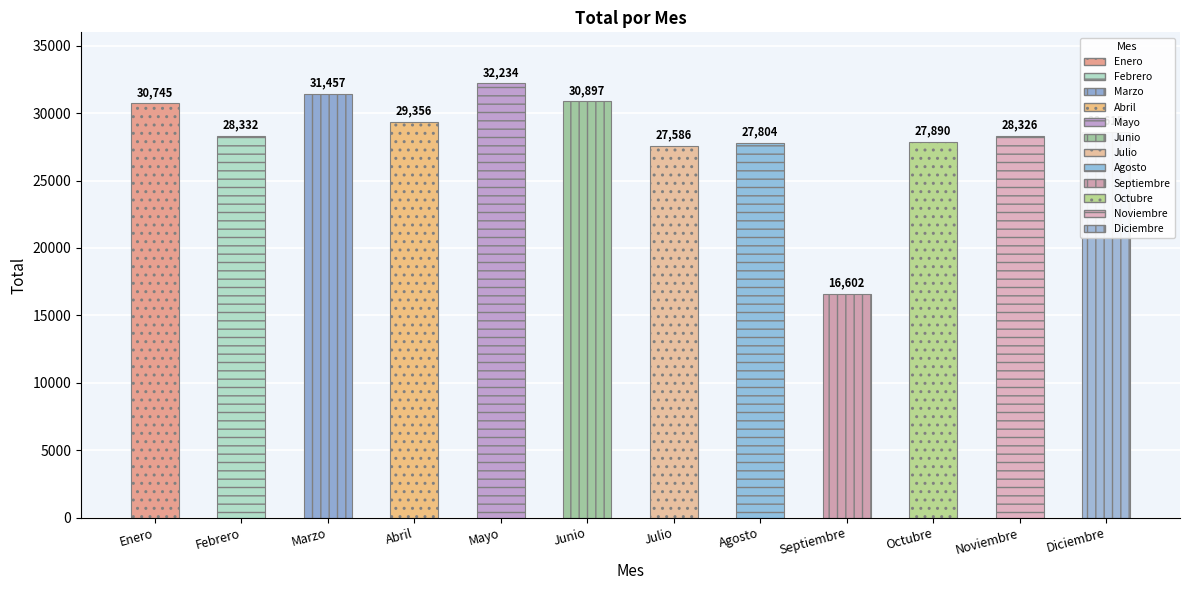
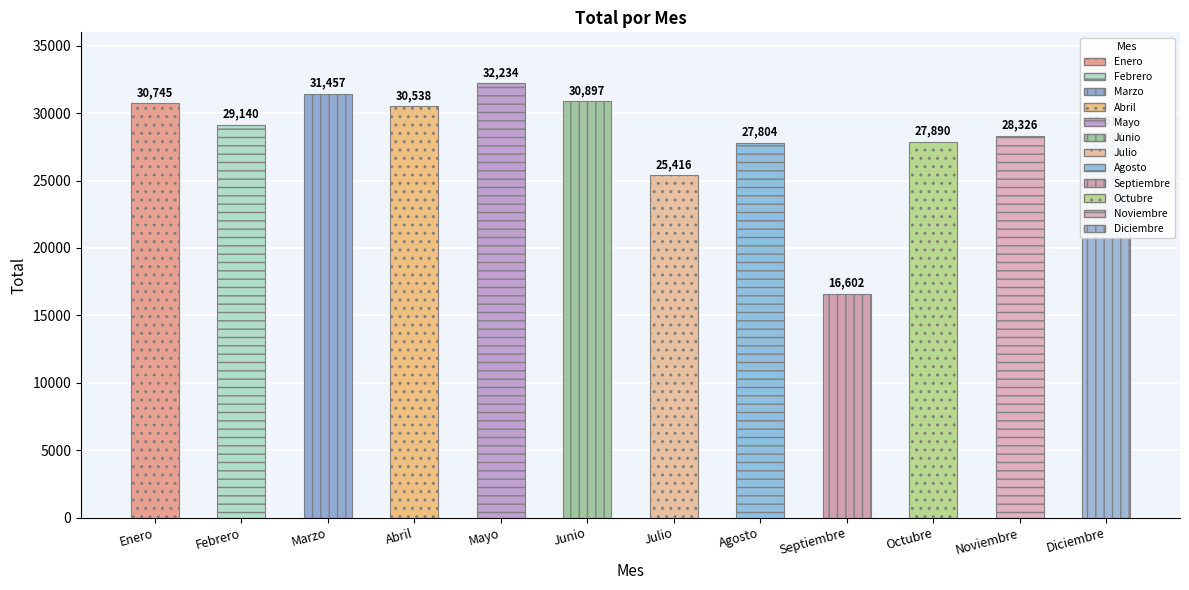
Febrero: 28,332 -> 29,140
Abril: 29,356 -> 30,538
Julio: 27,586 -> 25,416
